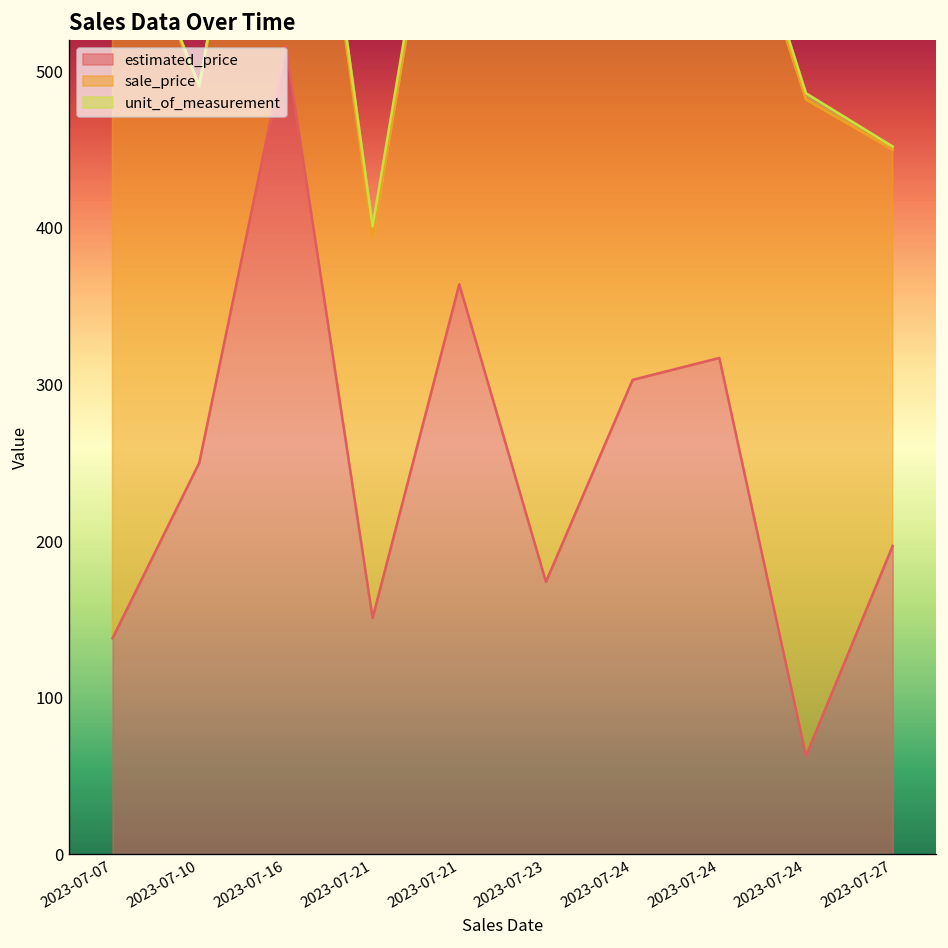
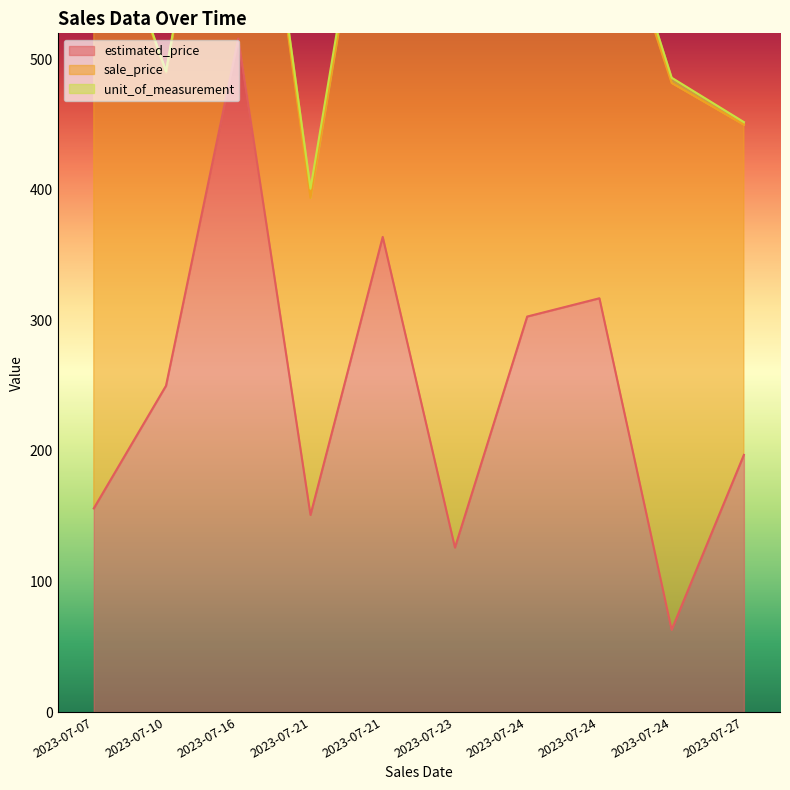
estimated_price, 2023-07-07: 138 -> 156
estimated_price, 2023-07-23: 174 -> 126
